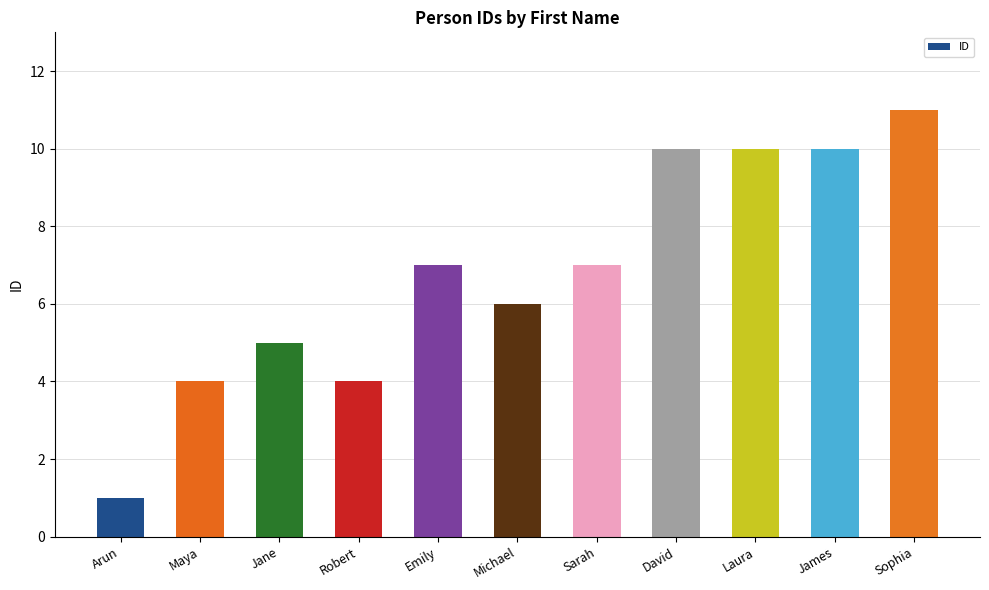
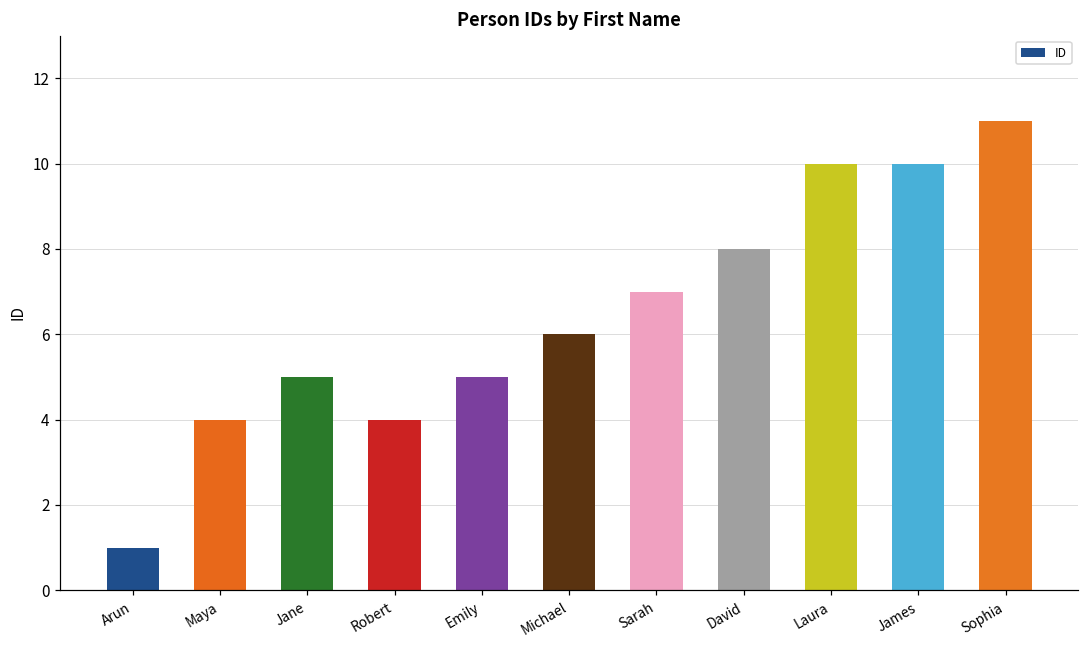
Emily: 7 -> 5
David: 10 -> 8
